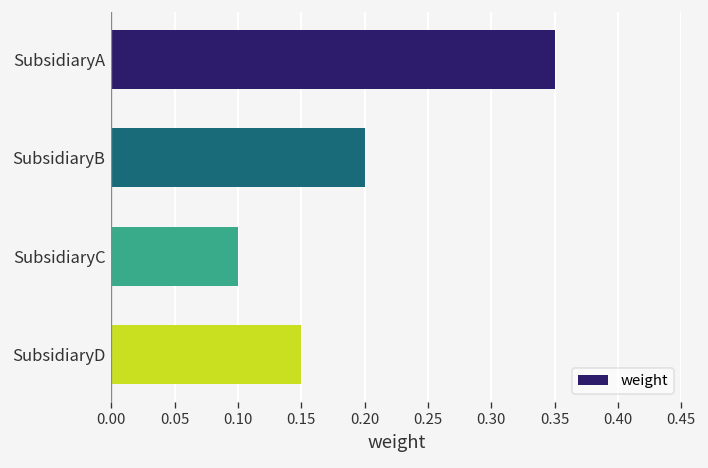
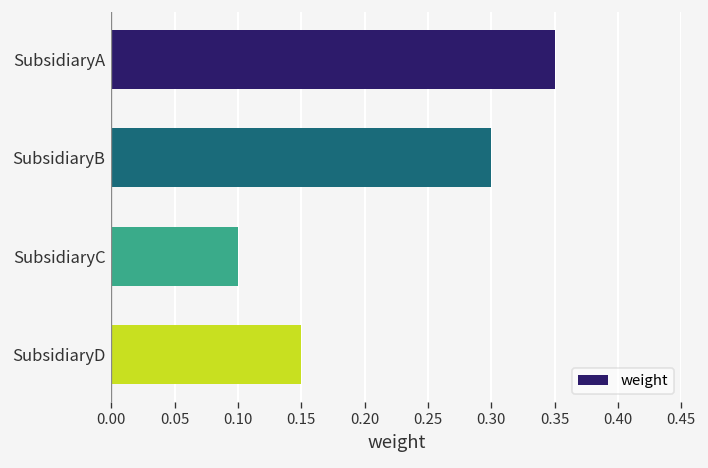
SubsidiaryB: 0.2 -> 0.3
